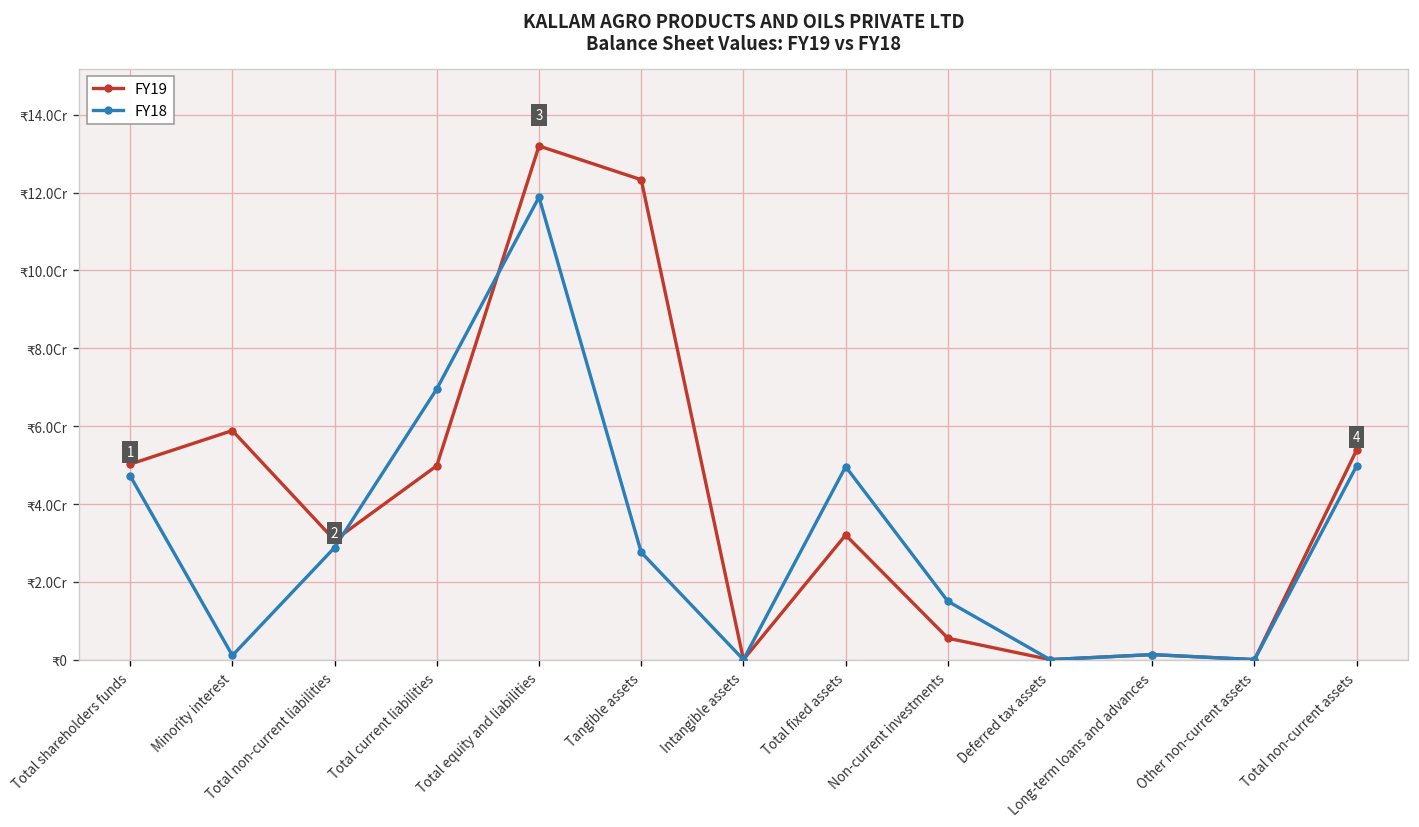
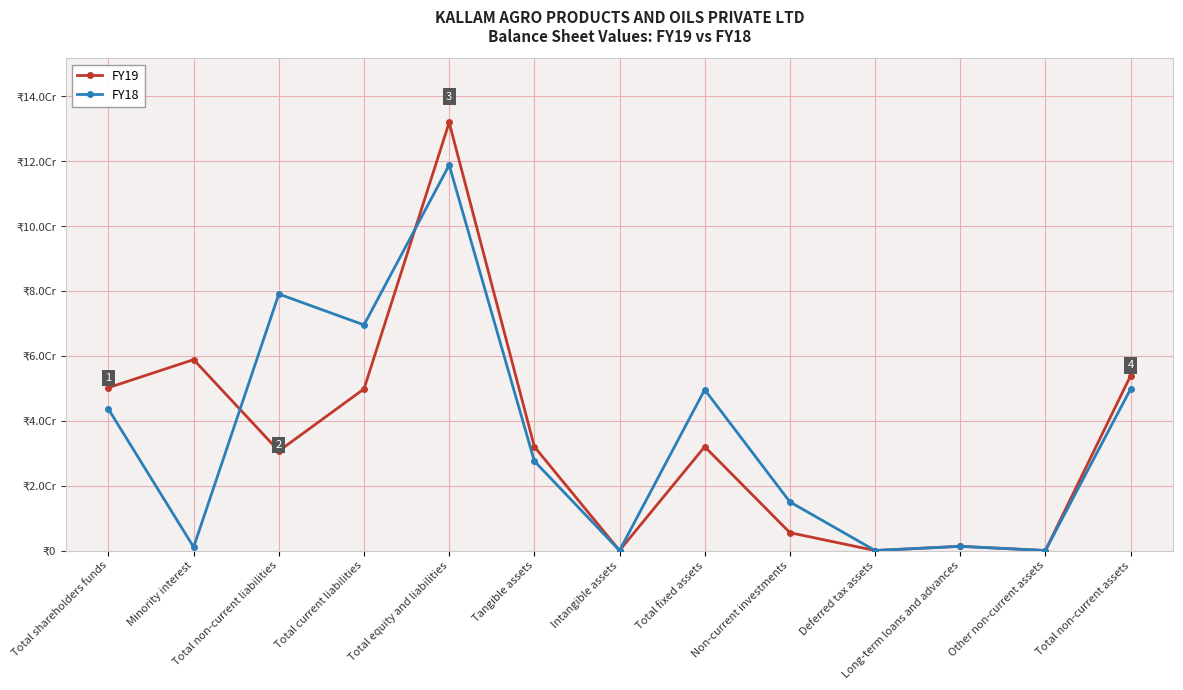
FY18, Total shareholders funds: ₹4.7Cr -> ₹4.4Cr
FY18, Total non-current liabilities: ₹2.9Cr -> ₹7.9Cr
FY19, Tangible assets: ₹12.3Cr -> ₹3.2Cr
